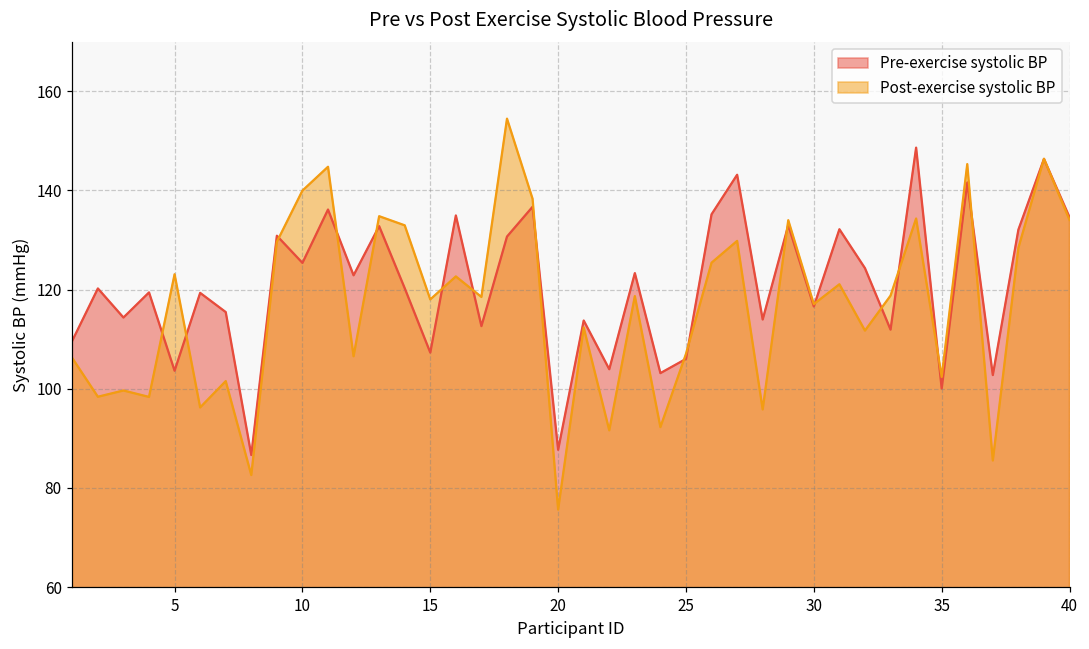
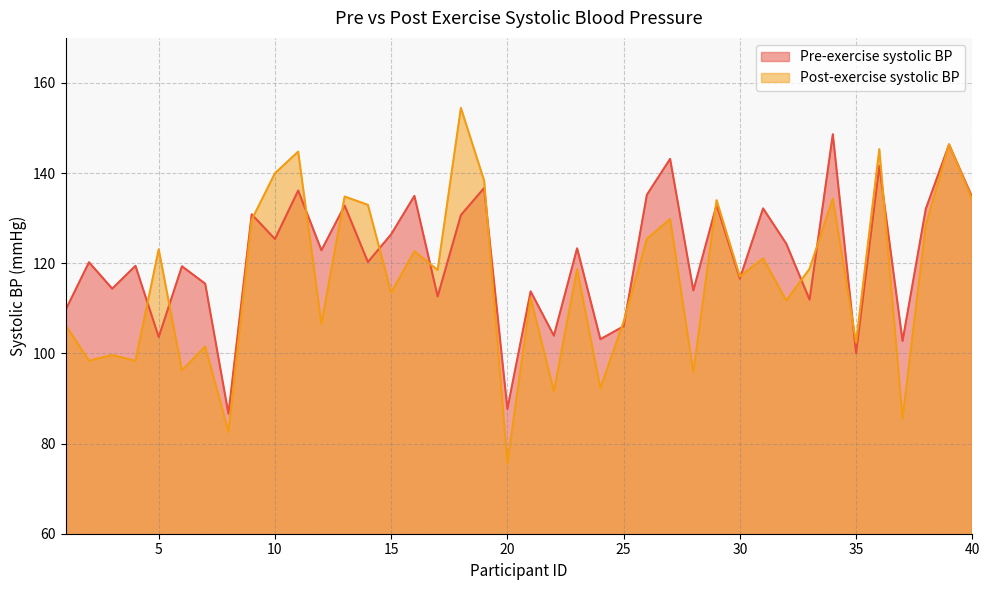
Pre-exercise systolic BP, 15: 107 -> 126
Post-exercise systolic BP, 15: 118 -> 113
